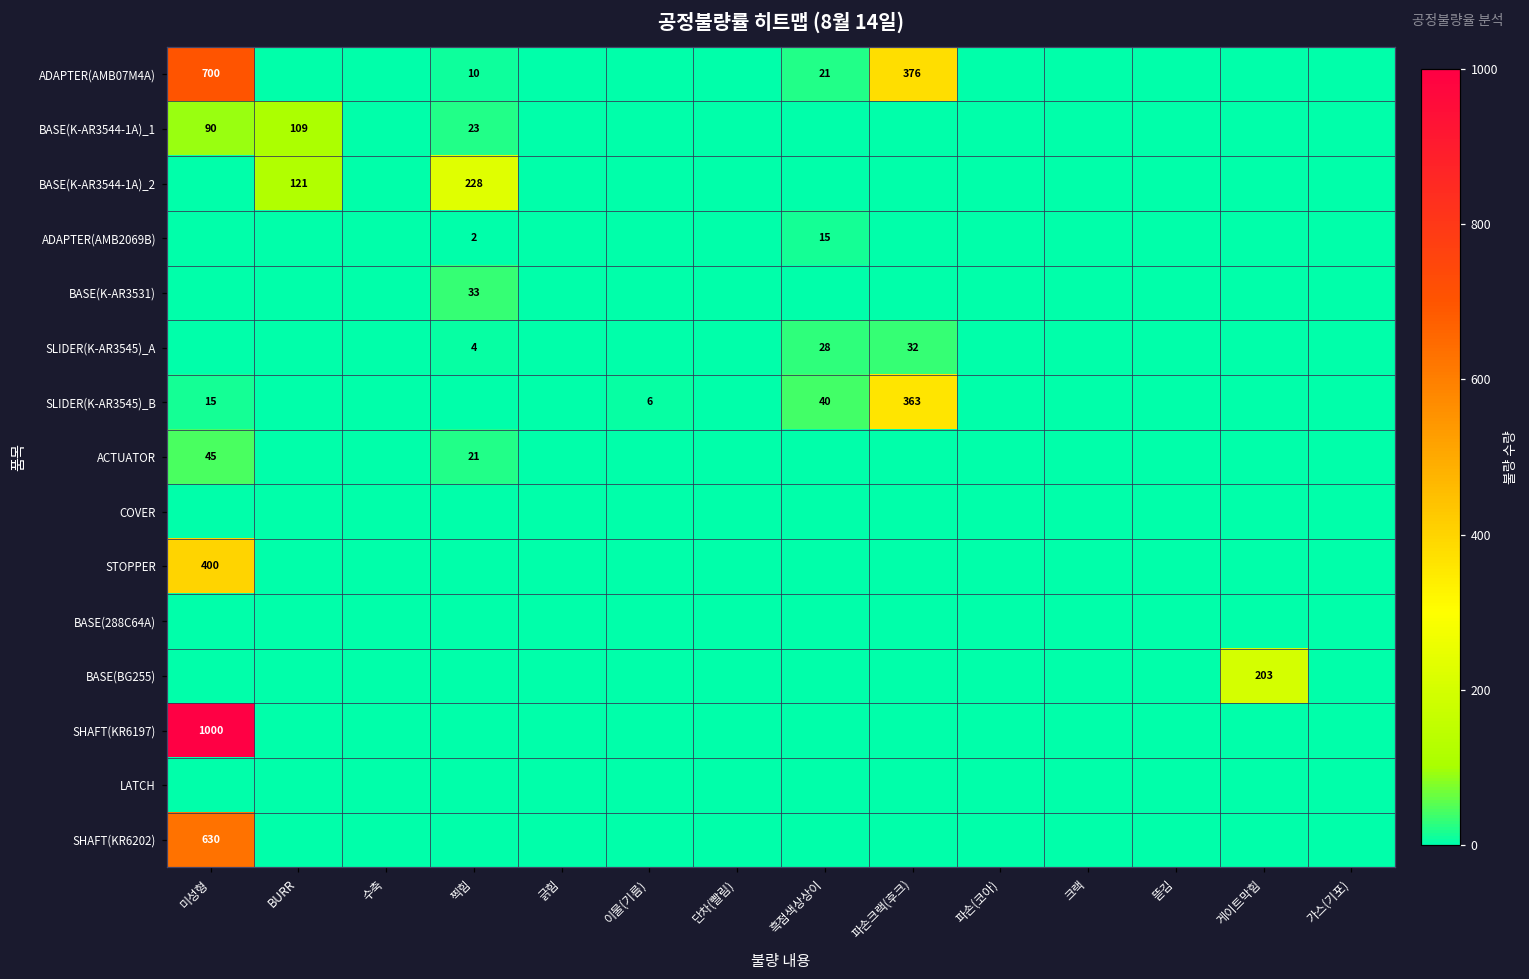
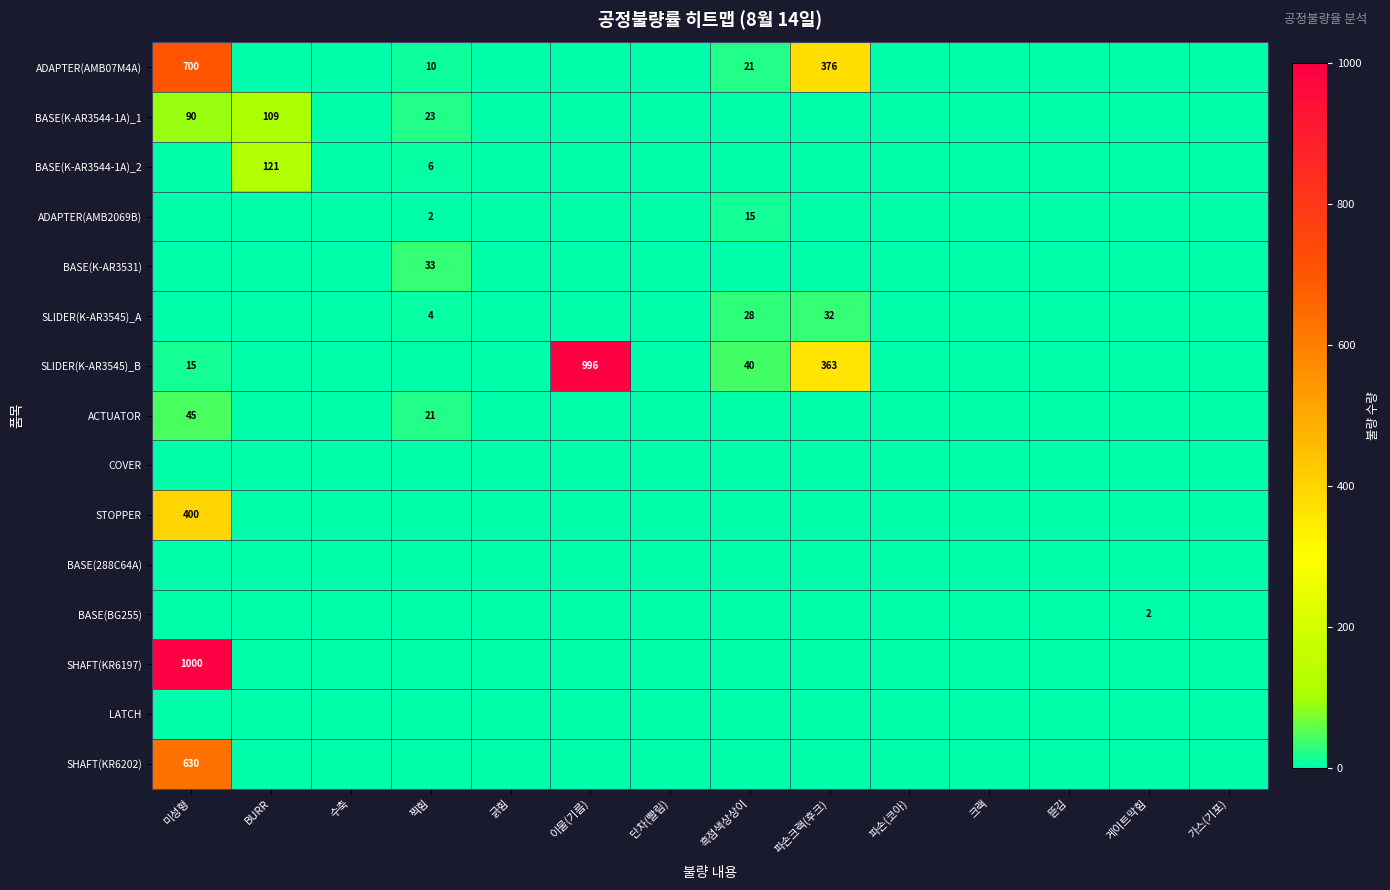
BASE(K-AR3544-1A)_2, 찍힘: 228 -> 6
SLIDER(K-AR3545)_B, 이물(기름): 6 -> 996
BASE(BG255), 게이트막힘: 203 -> 2
